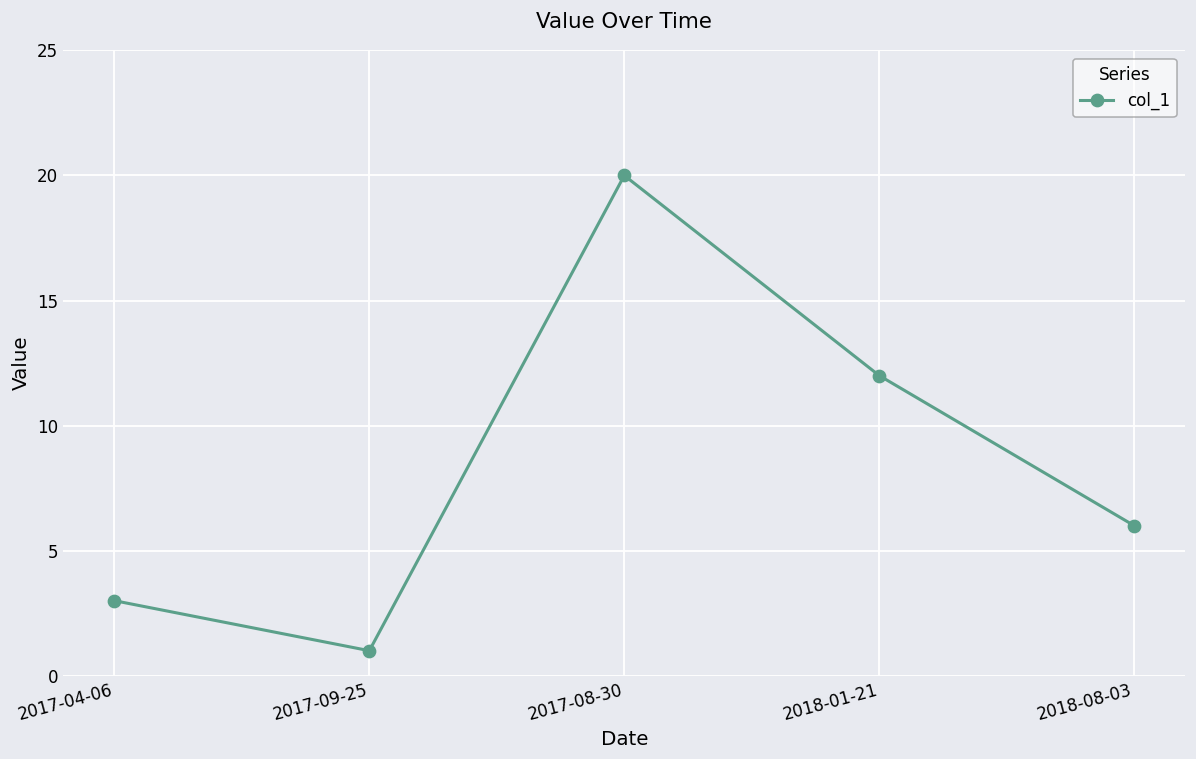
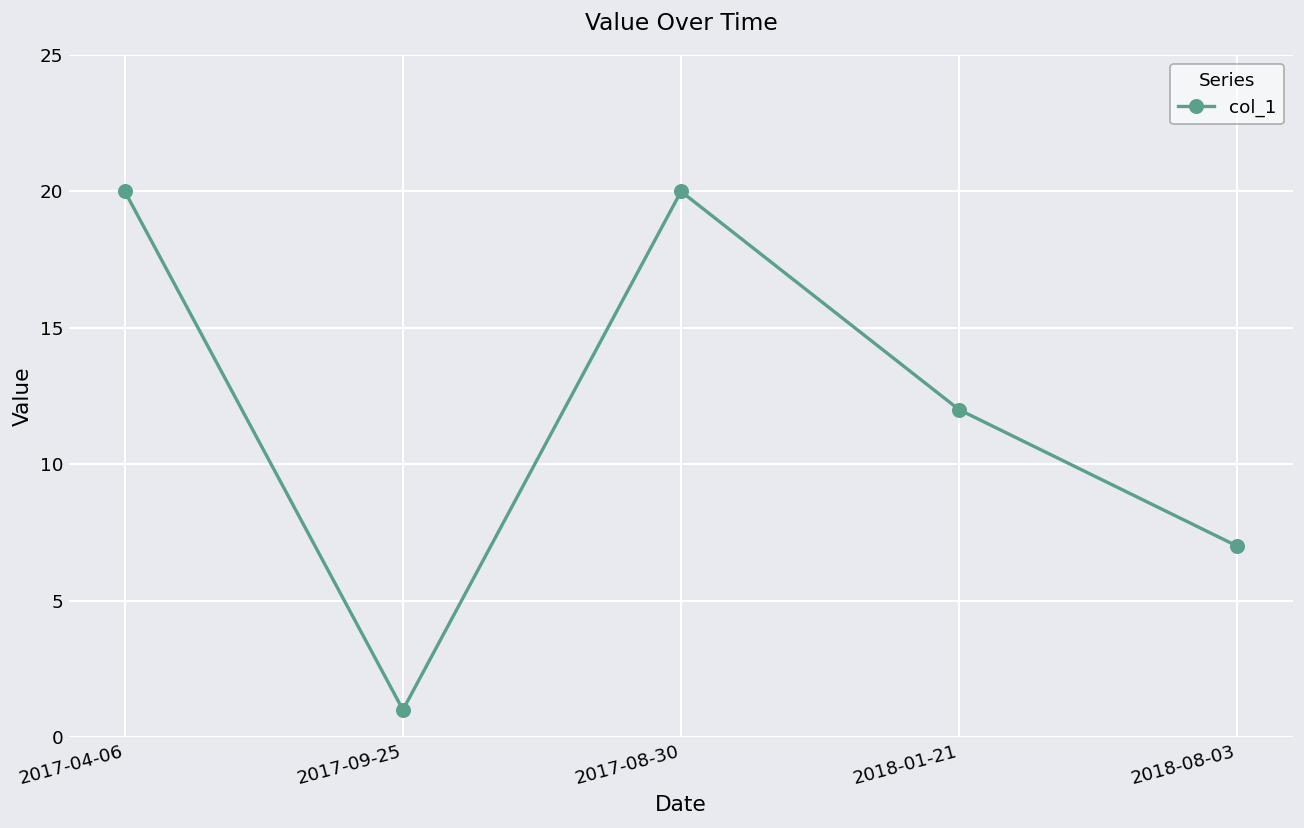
2017-04-06: 3 -> 20
2018-08-03: 6 -> 7
